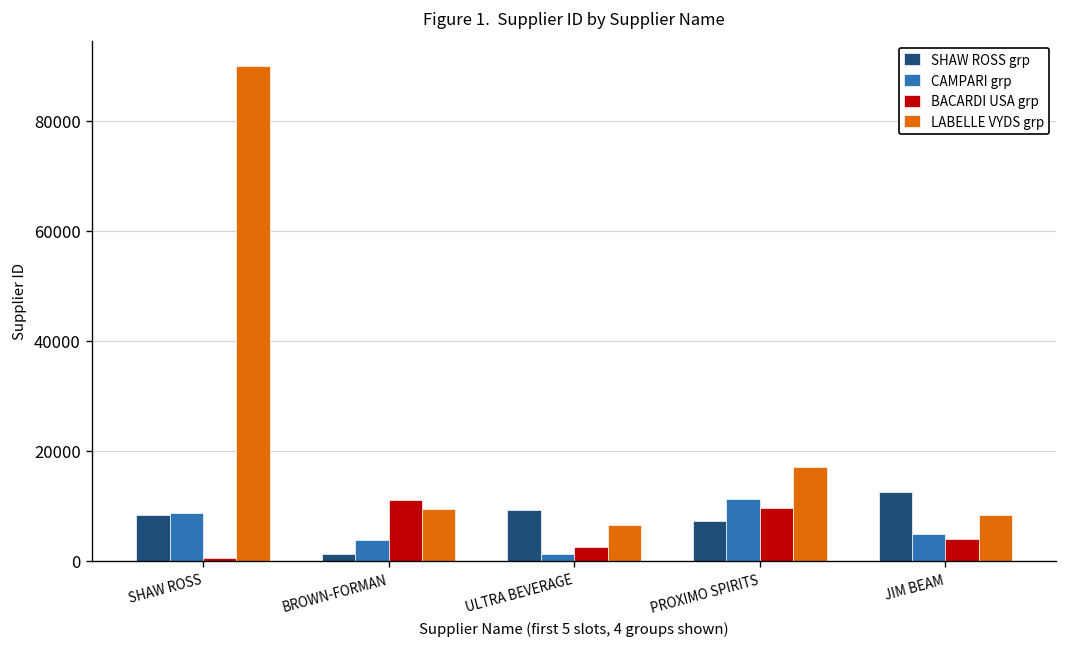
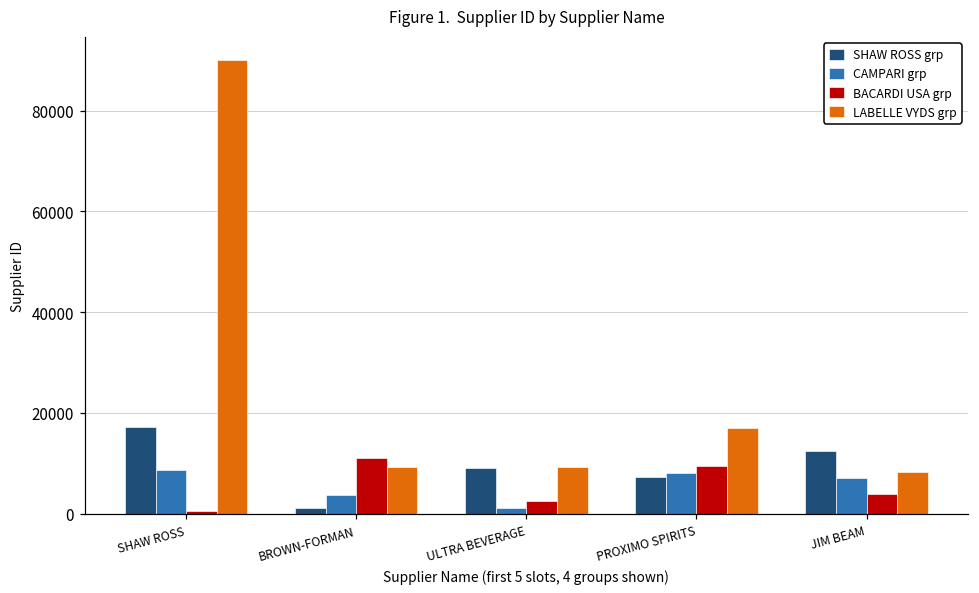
SHAW ROSS grp, SHAW ROSS: 8000 -> 17000
LABELLE VYDS grp, ULTRA BEVERAGE: 6000 -> 9000
CAMPARI grp, PROXIMO SPIRITS: 11000 -> 8000
CAMPARI grp, JIM BEAM: 5000 -> 7000
